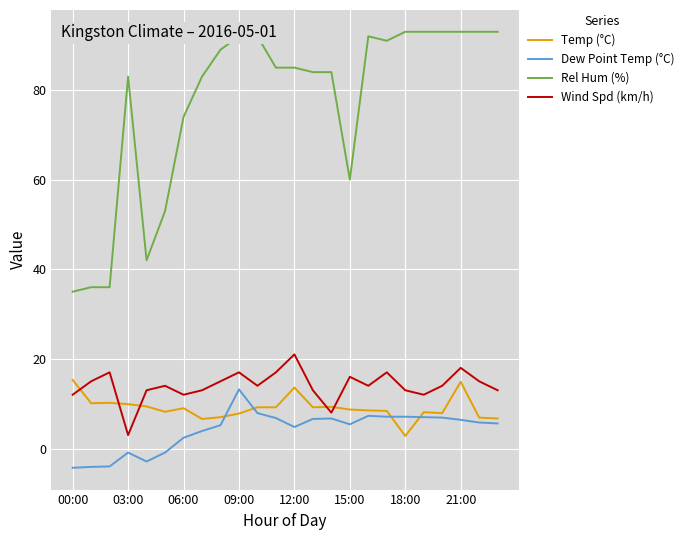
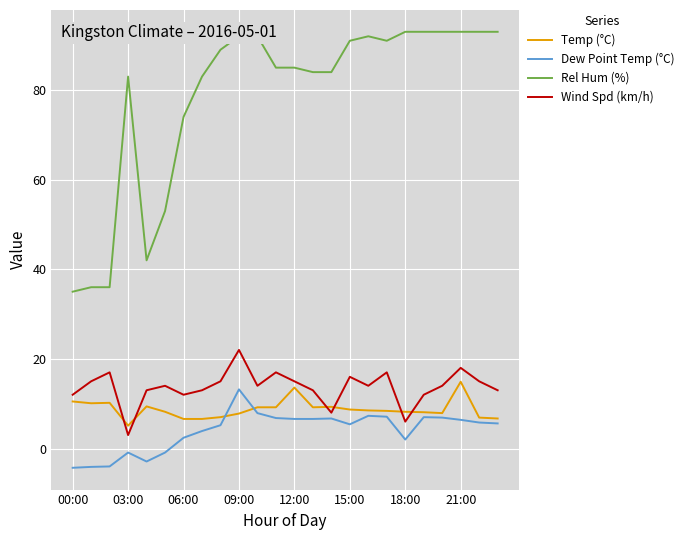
Temp (°C), 00:00: 15 -> 11
Temp (°C), 03:00: 10 -> 5
Temp (°C), 06:00: 9 -> 7
Wind Spd (km/h), 09:00: 17 -> 22
Dew Point Temp (°C), 12:00: 5 -> 7
Wind Spd (km/h), 12:00: 21 -> 15
Rel Hum (%), 15:00: 60 -> 91
Temp (°C), 18:00: 3 -> 8
Dew Point Temp (°C), 18:00: 7 -> 2
Wind Spd (km/h), 18:00: 13 -> 6
